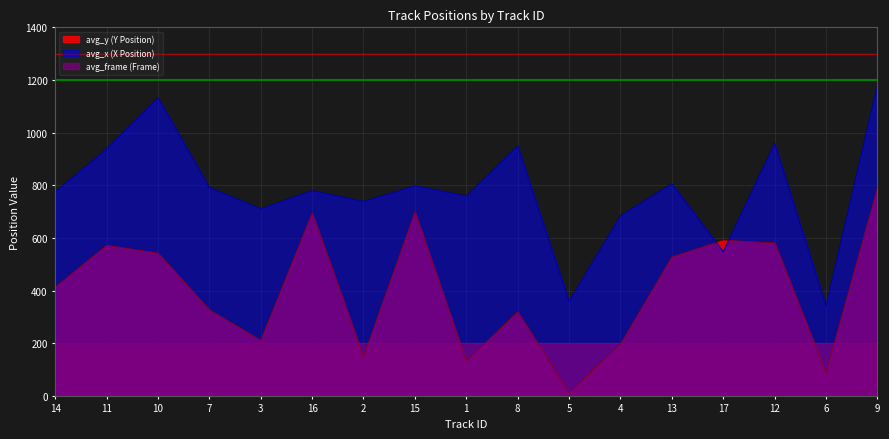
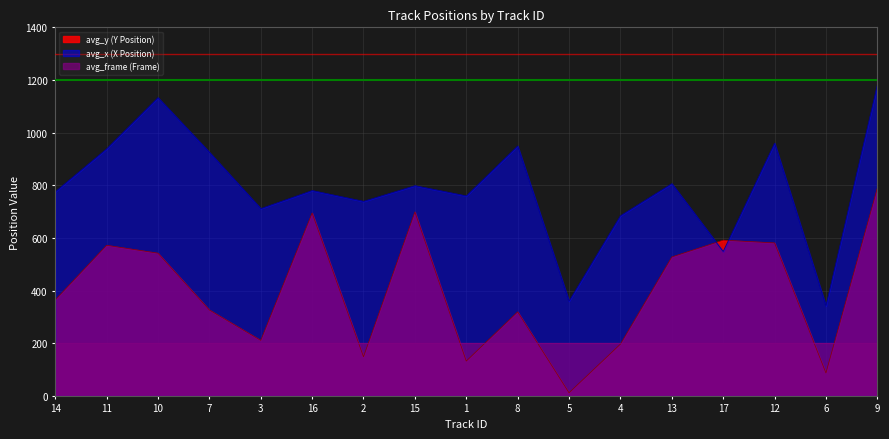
avg_y (Y Position), 14: 410 -> 360
avg_x (X Position), 7: 790 -> 930
